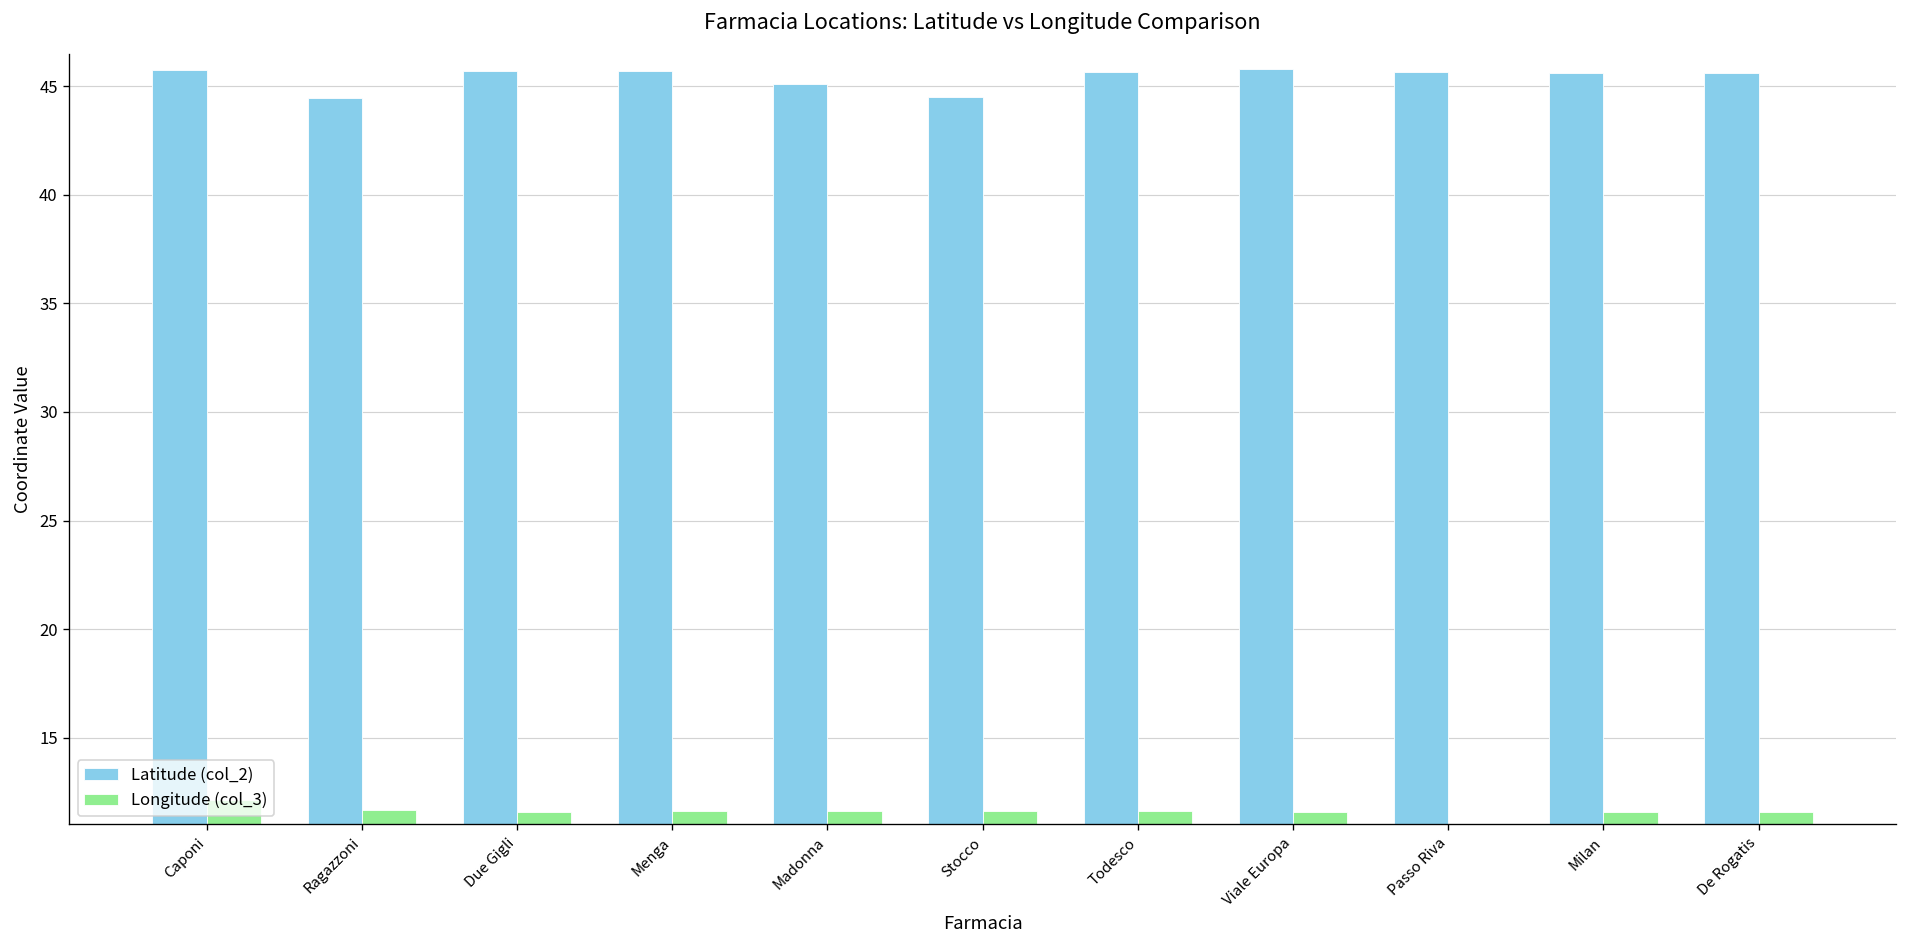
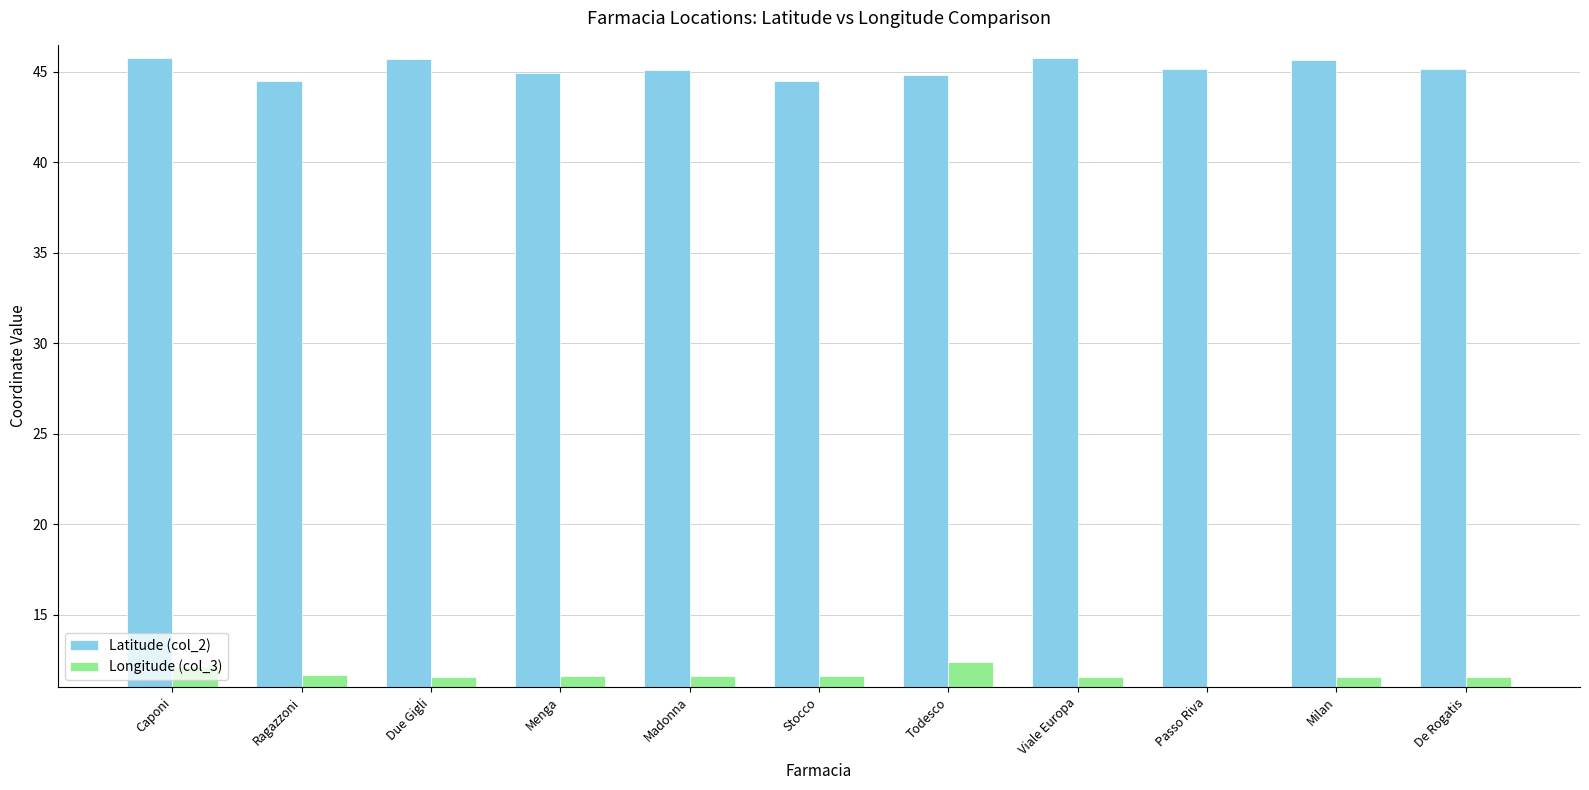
Latitude (col_2), Menga: 45.7 -> 45.0
Latitude (col_2), Todesco: 45.7 -> 44.8
Longitude (col_3), Todesco: 11.6 -> 12.4
Latitude (col_2), Passo Riva: 45.6 -> 45.2
Latitude (col_2), De Rogatis: 45.6 -> 45.1
